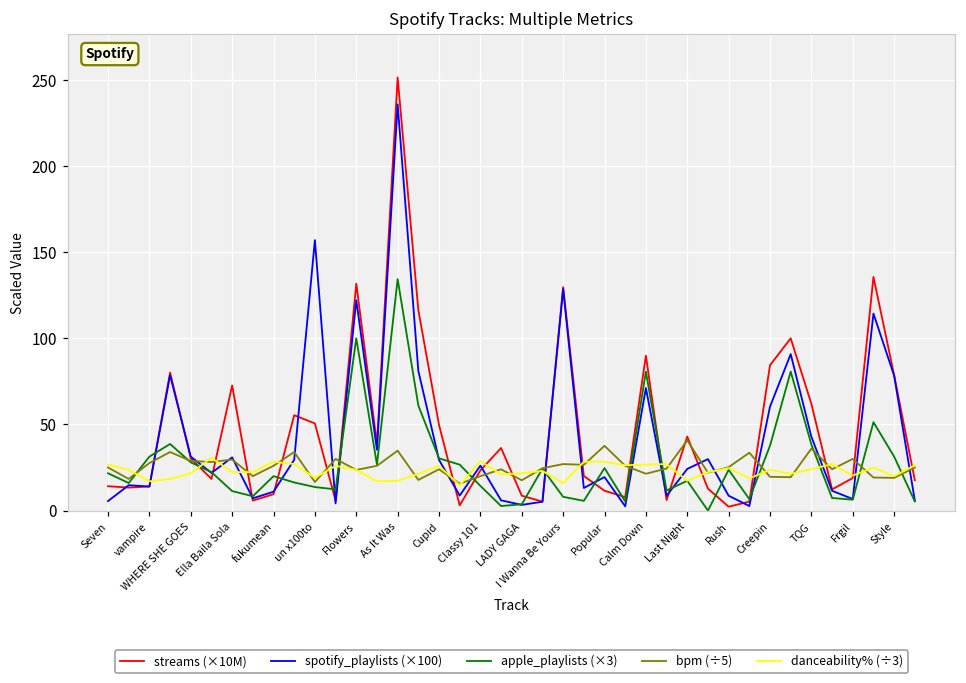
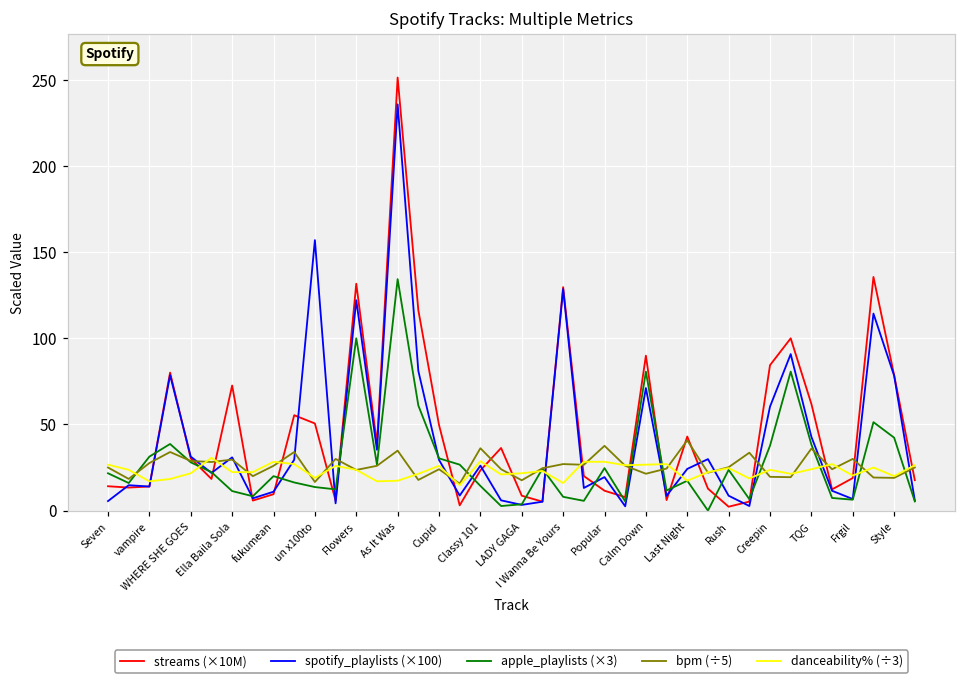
bpm (÷5), Classy 101: 20 -> 36
apple_playlists (×3), Style: 31 -> 42
